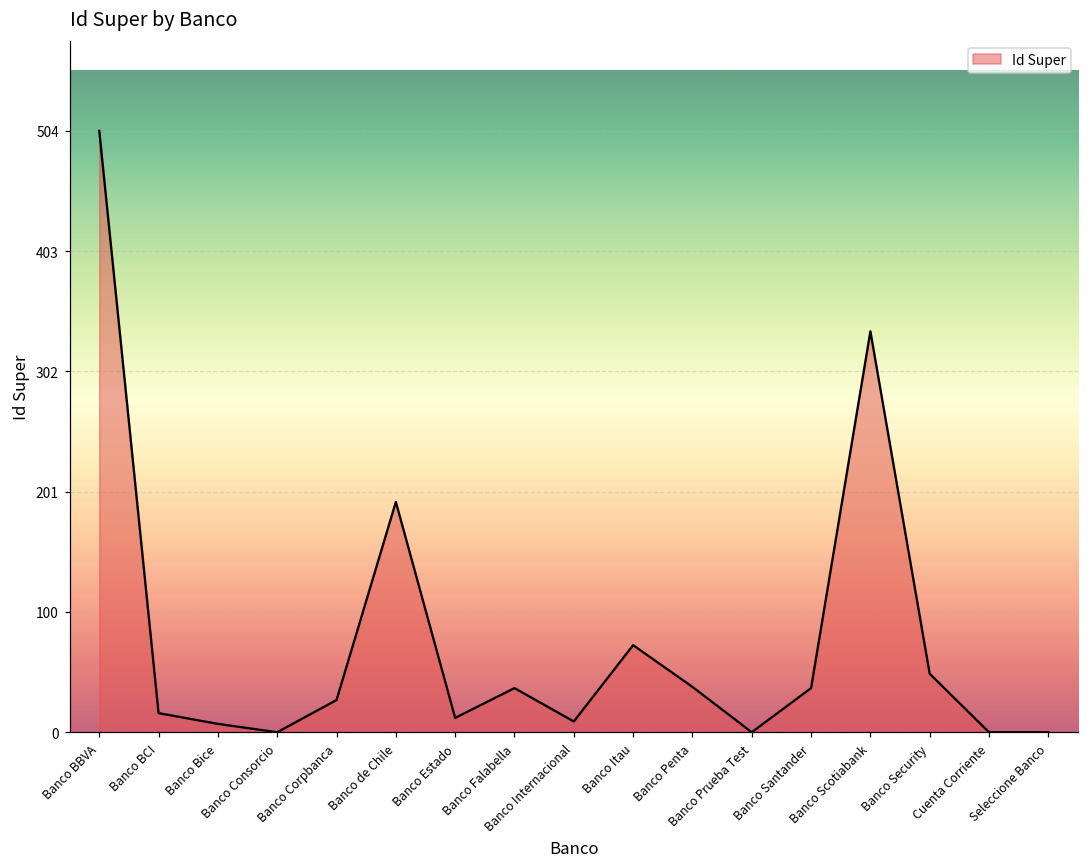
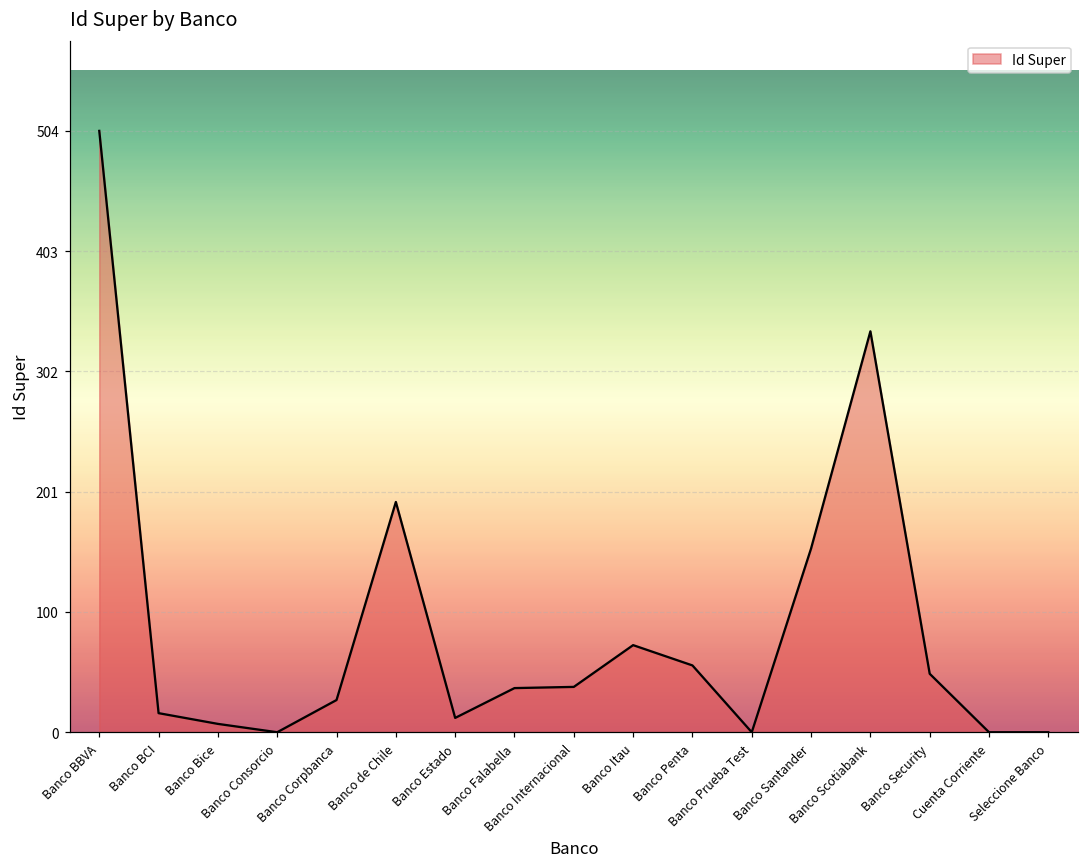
Banco Internacional: 9 -> 38
Banco Penta: 38 -> 56
Banco Santander: 37 -> 154
